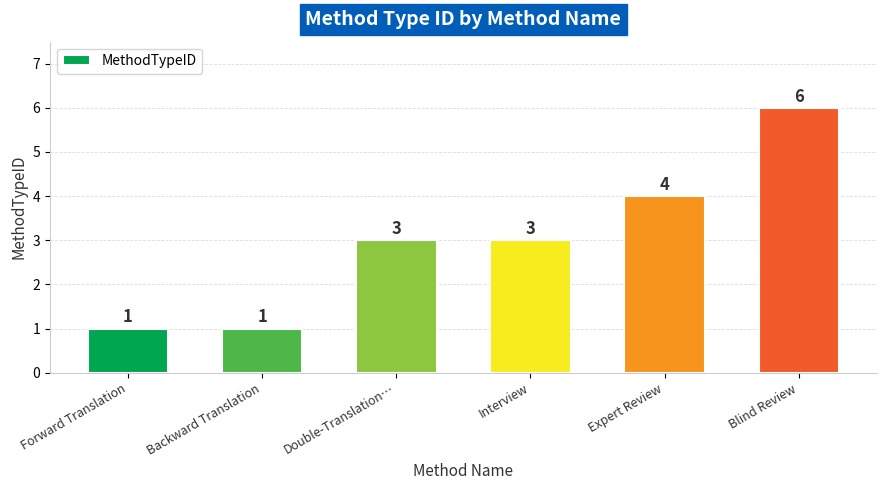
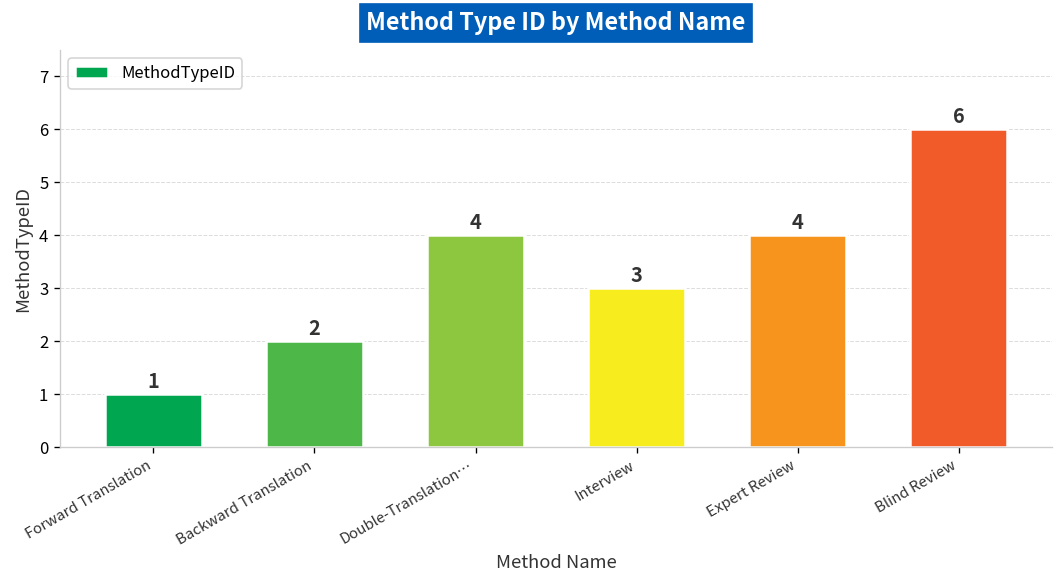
Backward Translation: 1 -> 2
Double-Translation…: 3 -> 4
